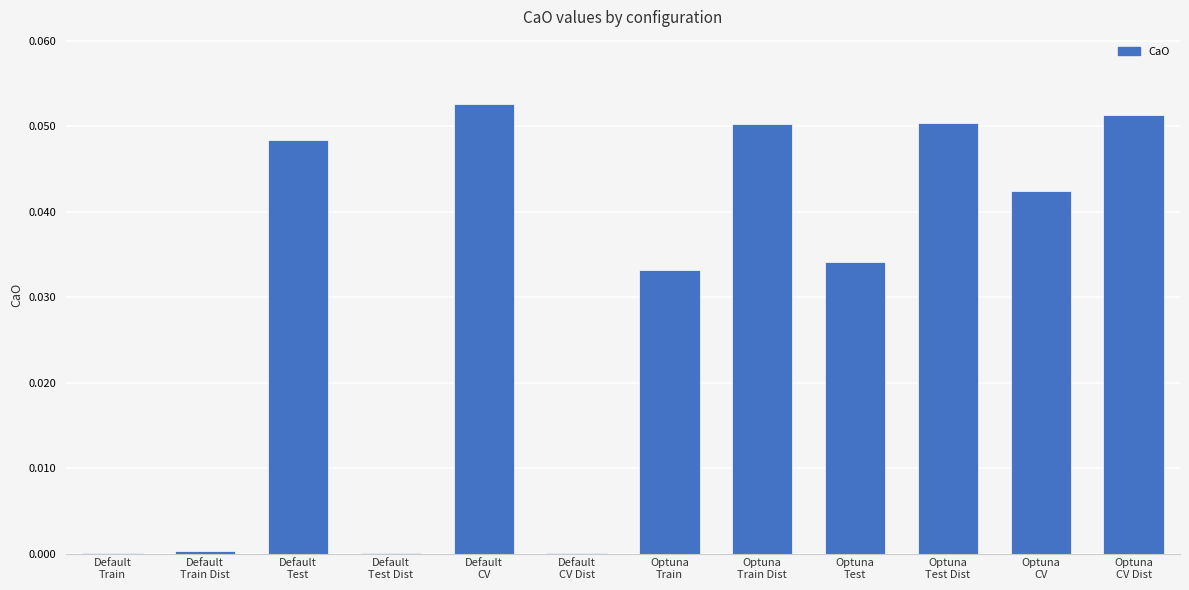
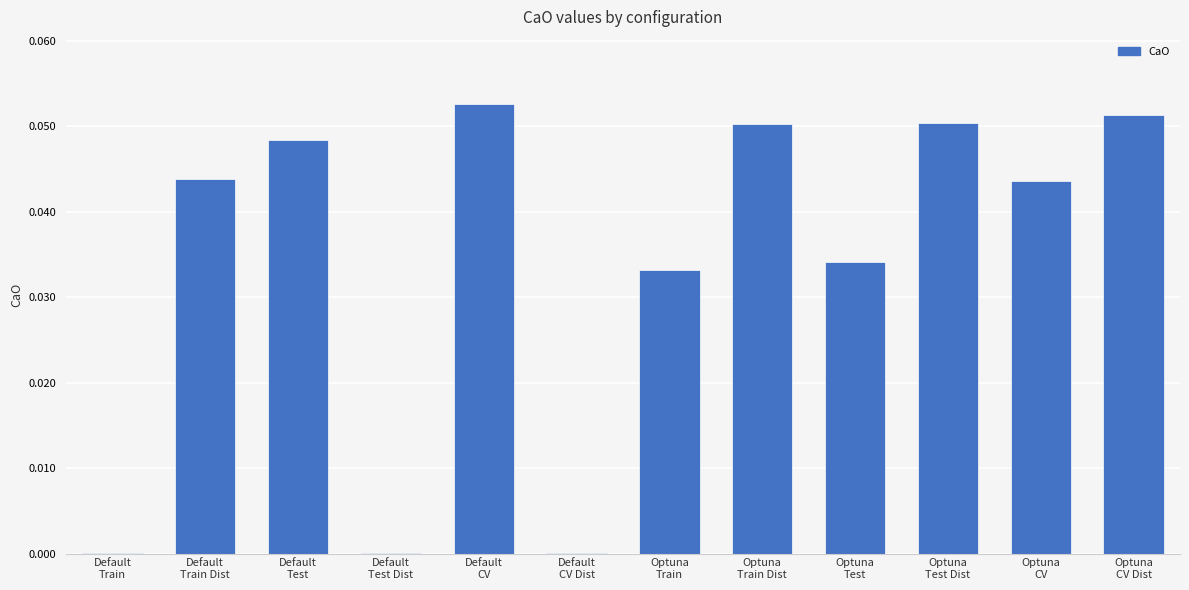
Default Train Dist: 0.000 -> 0.044
Optuna CV: 0.042 -> 0.044
